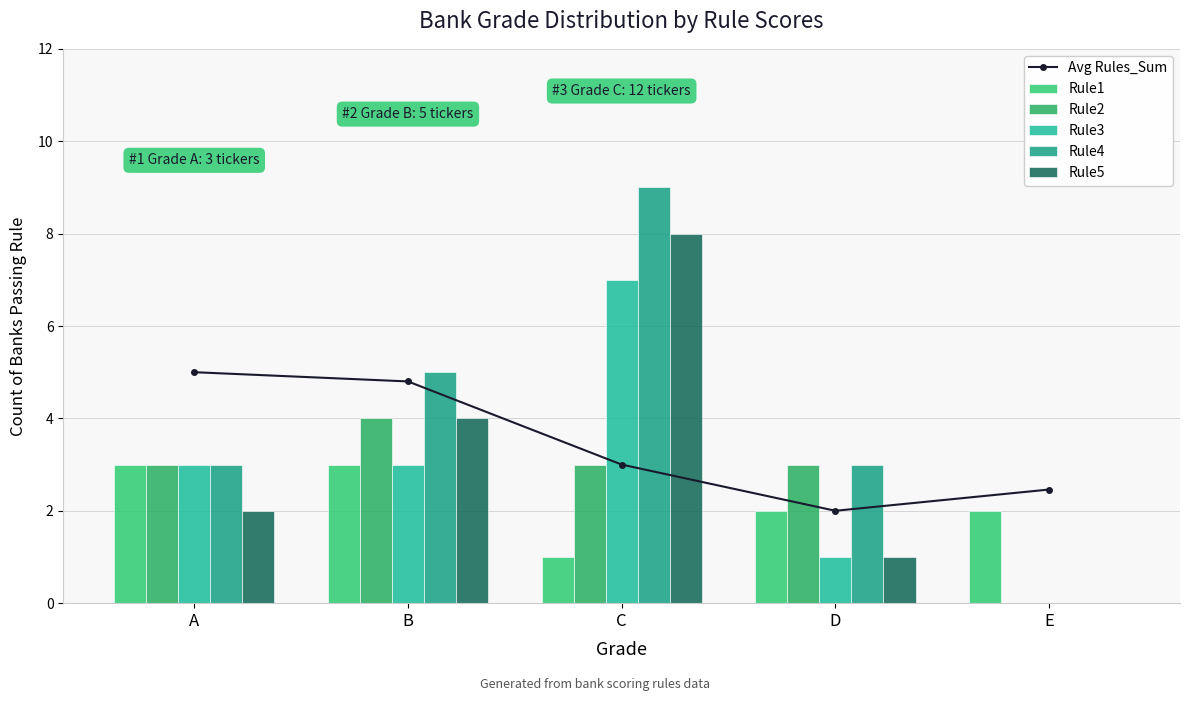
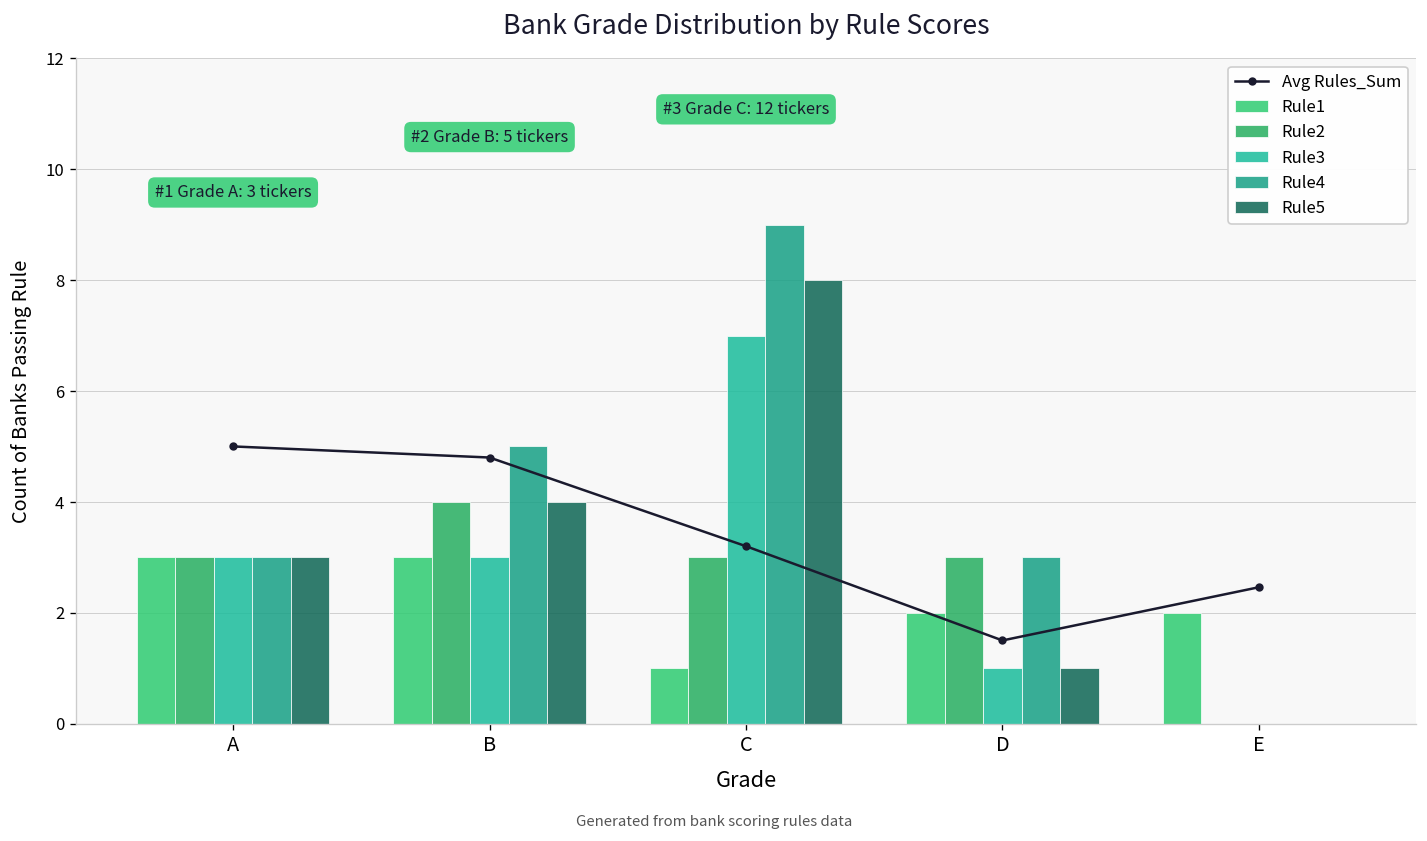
Rule5, A: 2 -> 3
Avg Rules_Sum, C: 3.0 -> 3.2
Avg Rules_Sum, D: 2.0 -> 1.5
